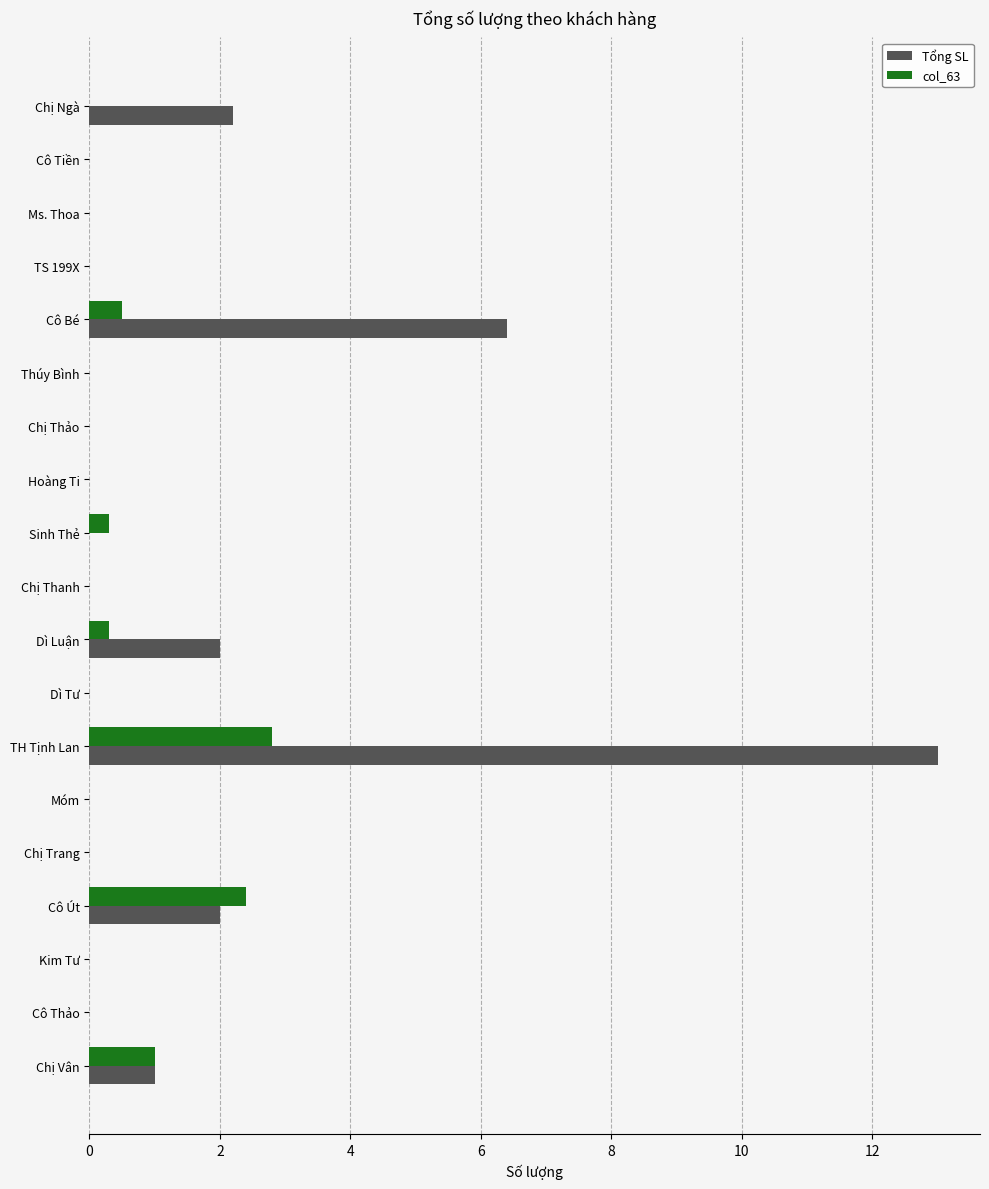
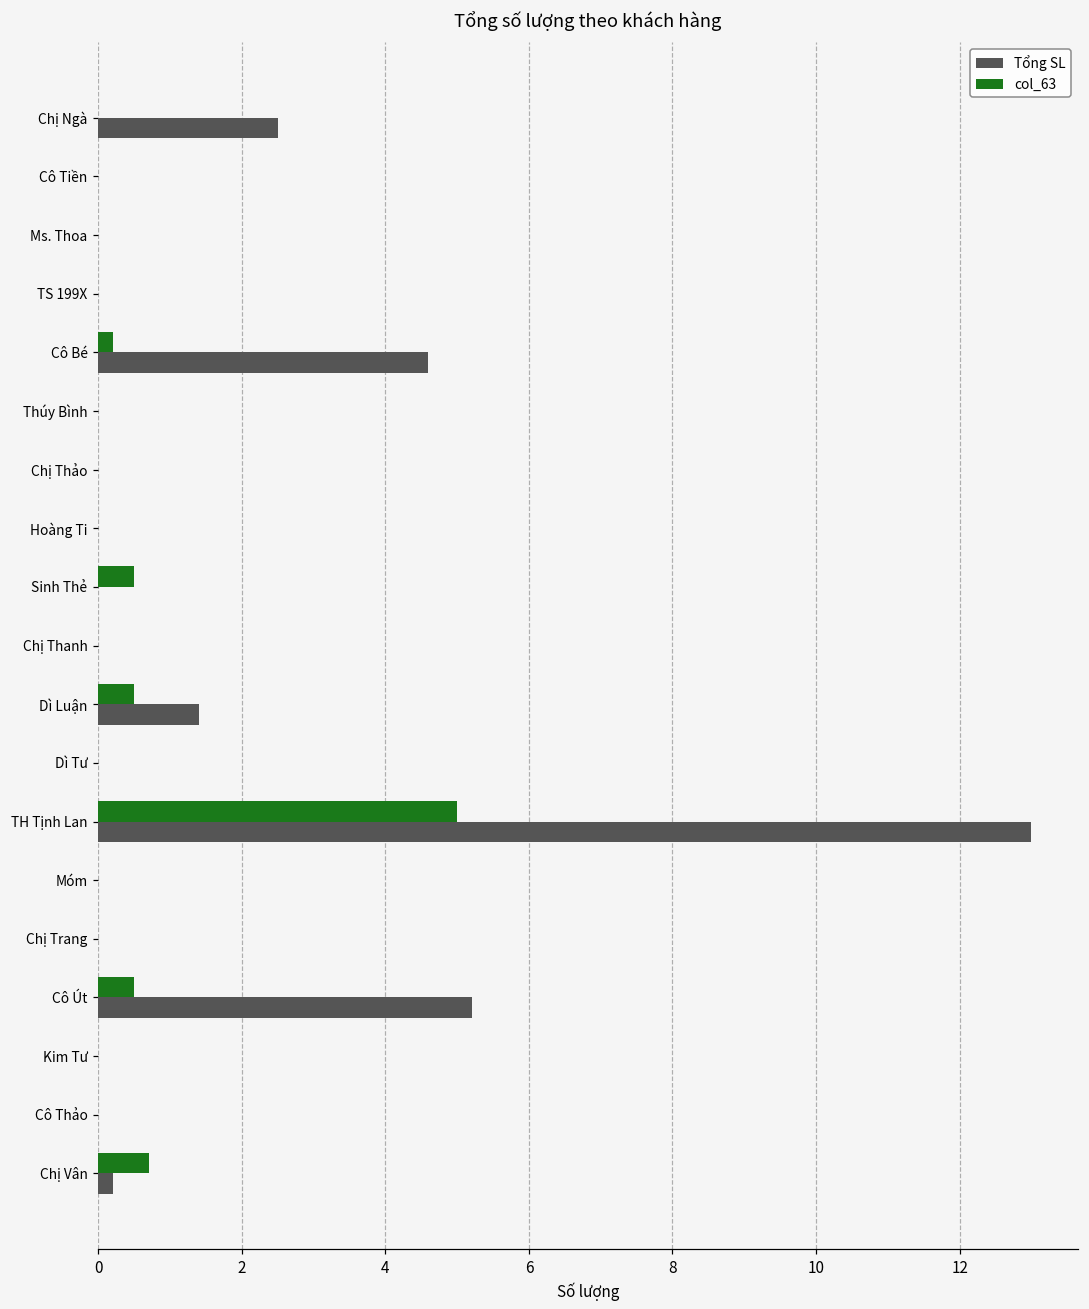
Tổng SL, Chị Ngà: 2.2 -> 2.5
col_63, Cô Bé: 0.5 -> 0.2
Tổng SL, Cô Bé: 6.4 -> 4.6
col_63, Sinh Thẻ: 0.3 -> 0.5
col_63, Dì Luận: 0.3 -> 0.5
Tổng SL, Dì Luận: 2.0 -> 1.4
col_63, TH Tịnh Lan: 2.8 -> 5.0
col_63, Cô Út: 2.4 -> 0.5
Tổng SL, Cô Út: 2.0 -> 5.2
col_63, Chị Vân: 1.0 -> 0.7
Tổng SL, Chị Vân: 1.0 -> 0.2
